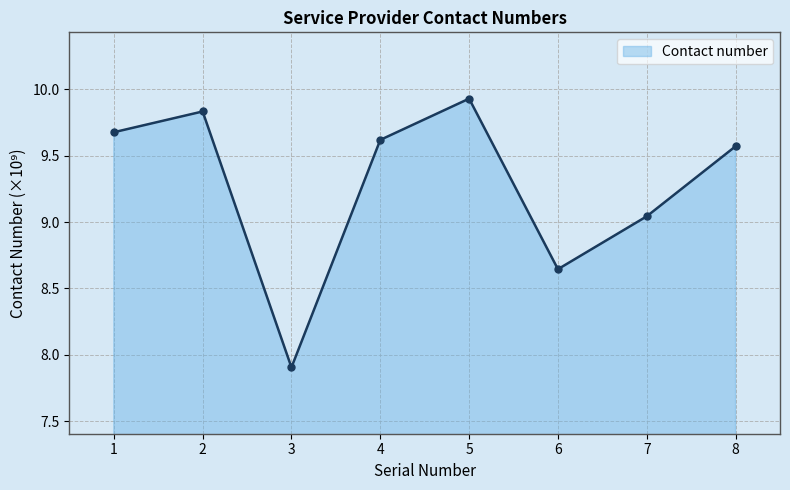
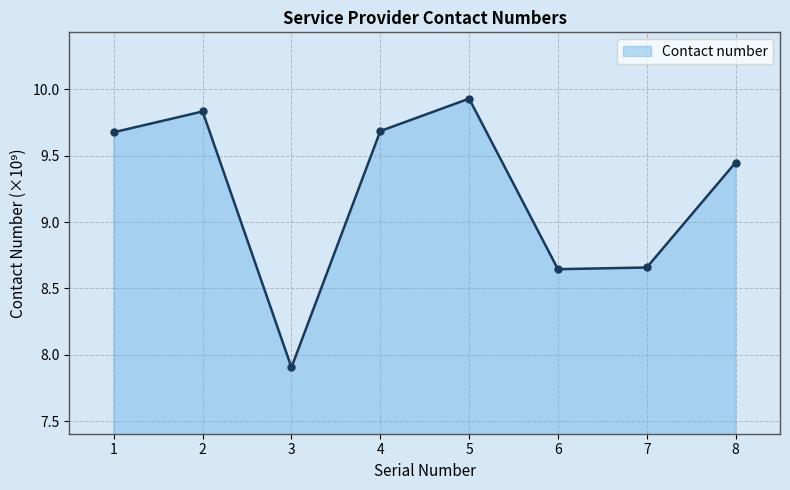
4: 9.62 -> 9.69
7: 9.04 -> 8.66
8: 9.57 -> 9.45
